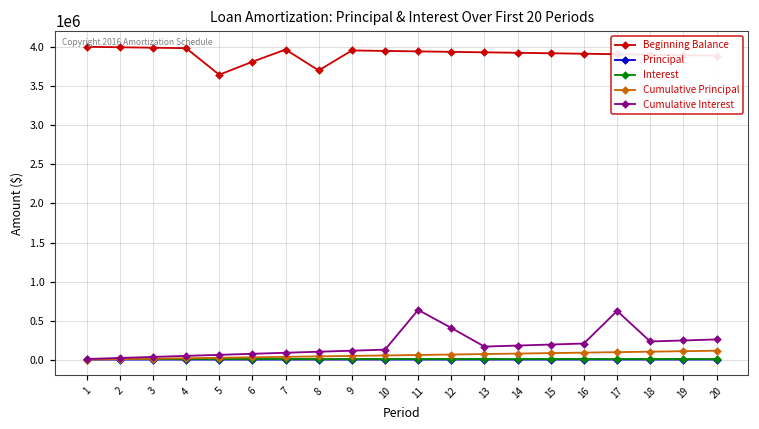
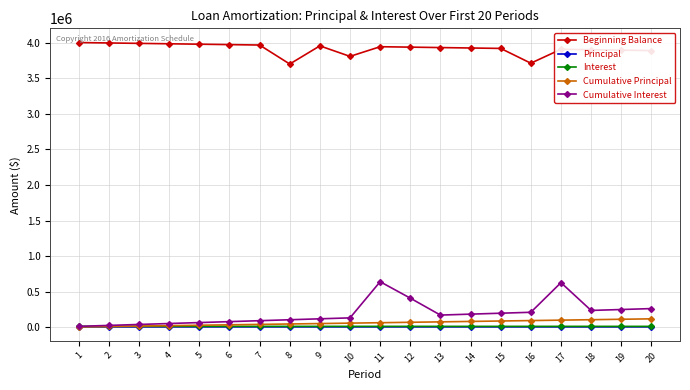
Beginning Balance, 5: 3600000 -> 4000000
Beginning Balance, 6: 3800000 -> 4000000
Beginning Balance, 10: 3900000 -> 3800000
Beginning Balance, 16: 3900000 -> 3700000
